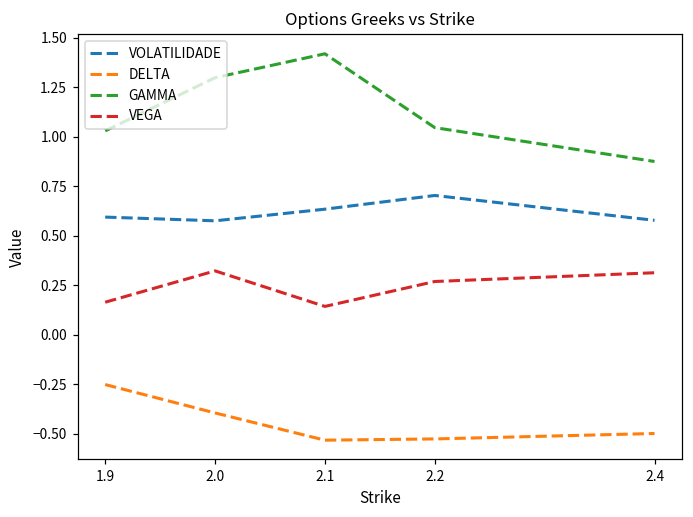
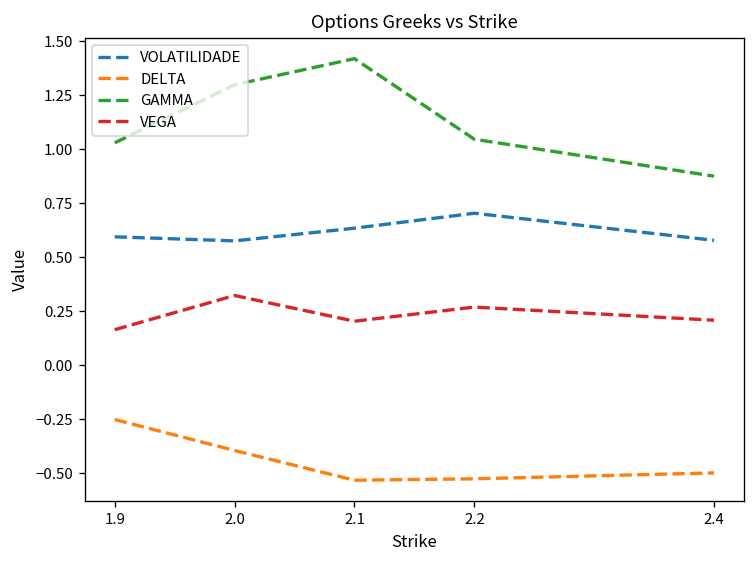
VEGA, 2.1: 0.14 -> 0.20
VEGA, 2.4: 0.31 -> 0.21
